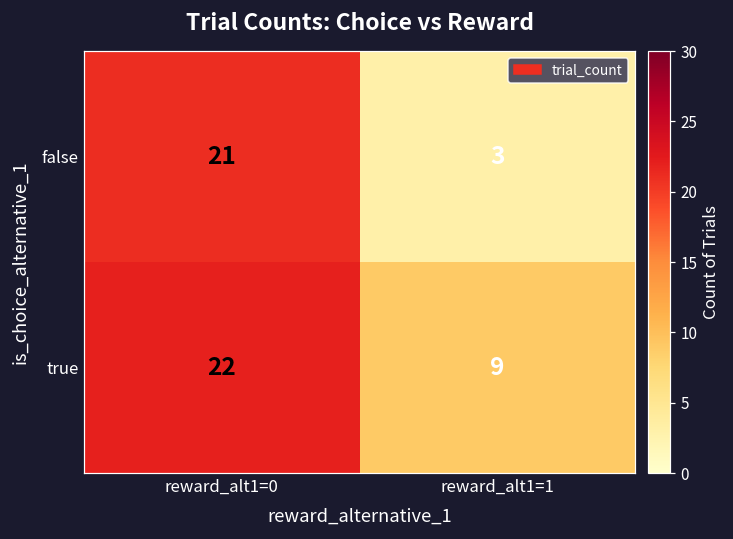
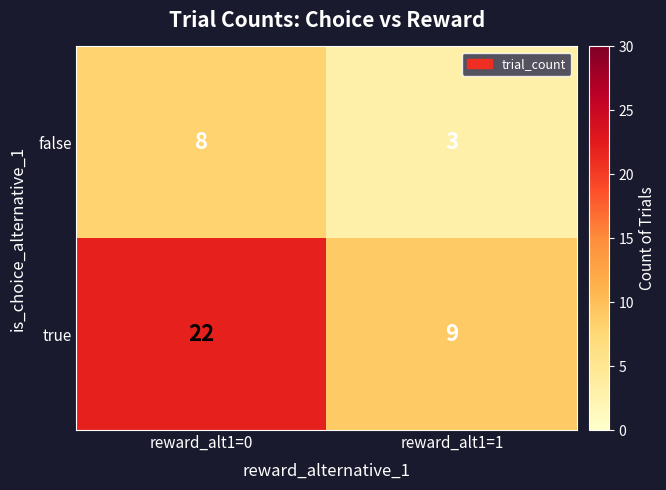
false, reward_alt1=0: 21 -> 8
